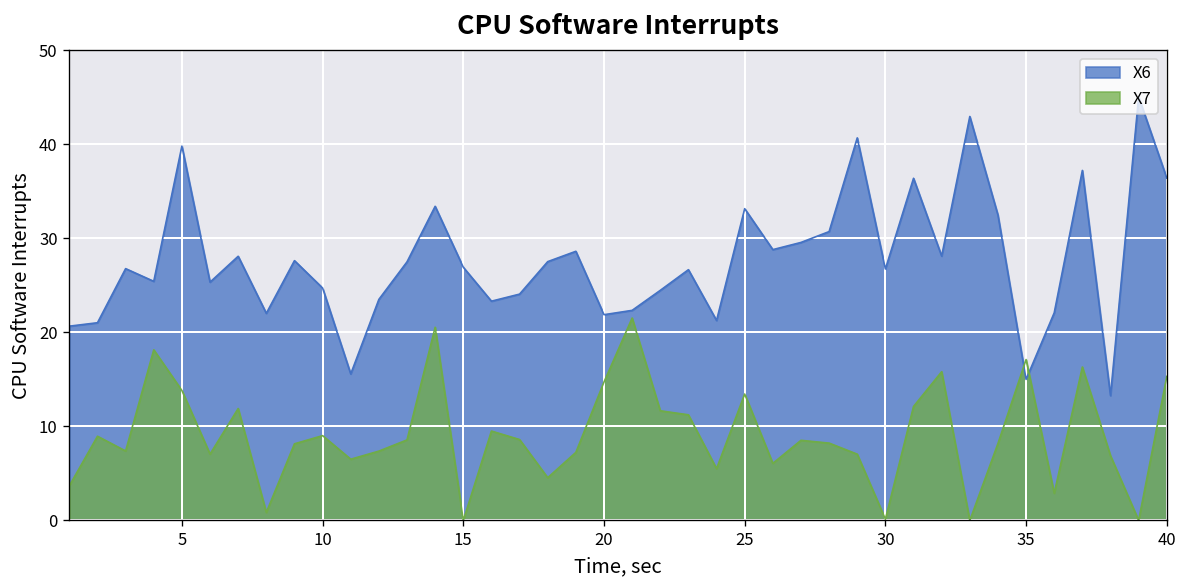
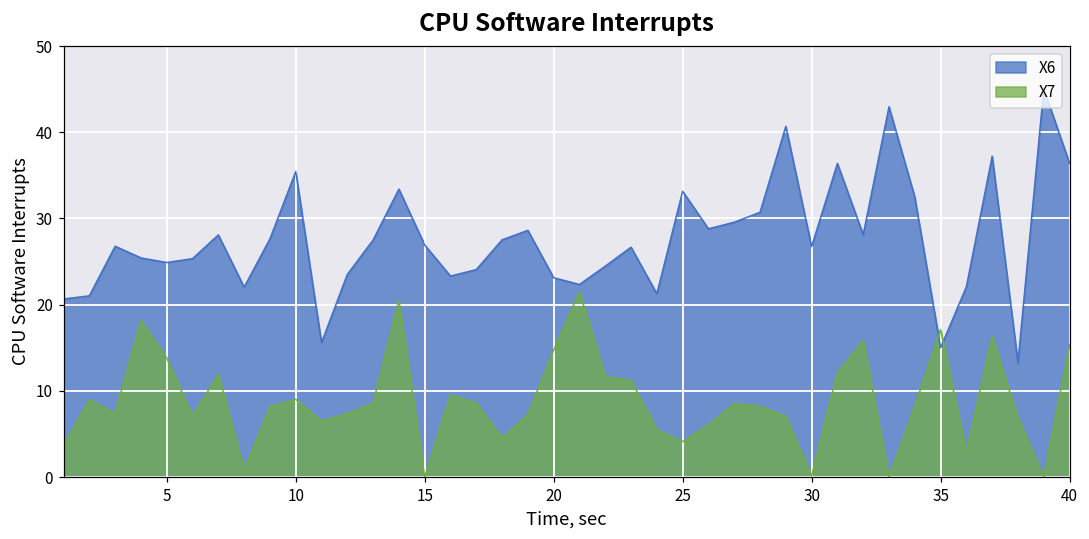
X6, 5: 40 -> 25
X6, 10: 25 -> 35
X6, 20: 22 -> 23
X7, 25: 13 -> 4
